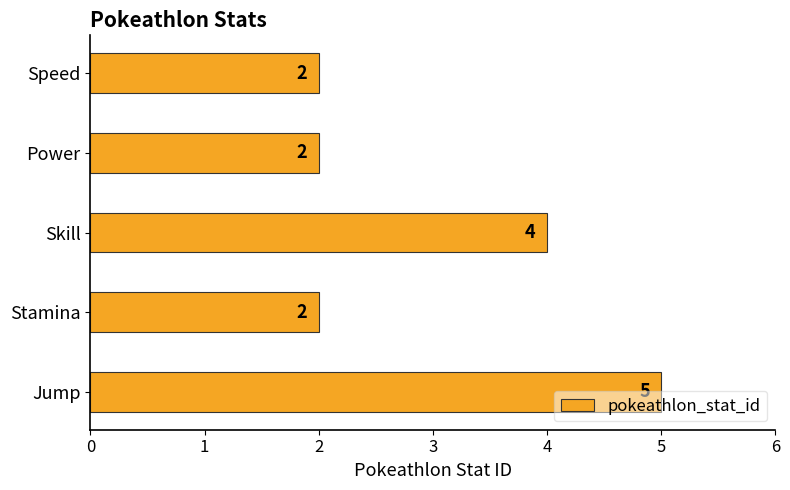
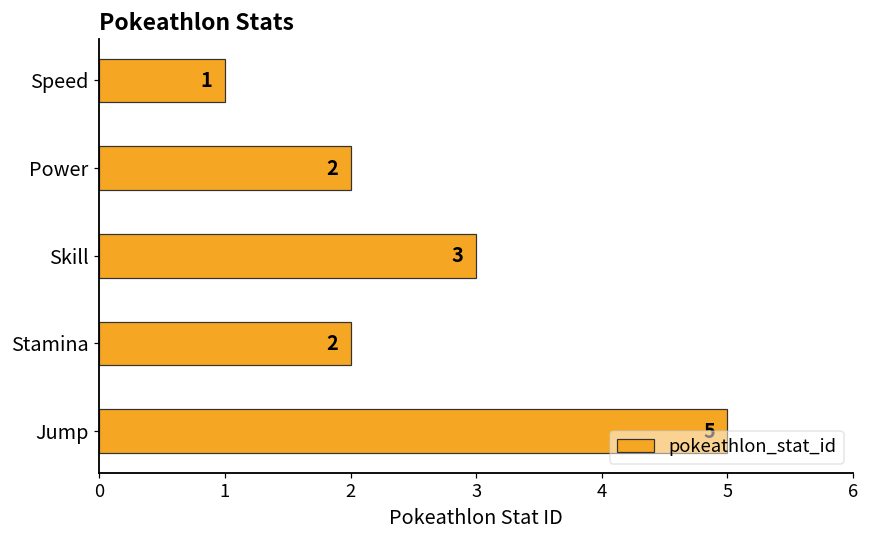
Speed: 2 -> 1
Skill: 4 -> 3
